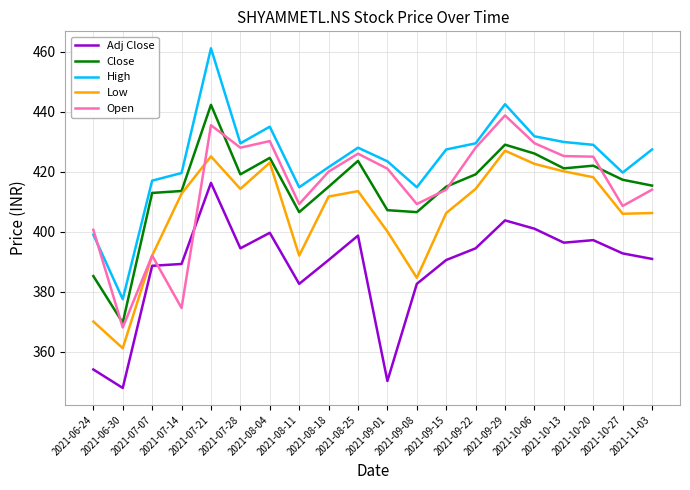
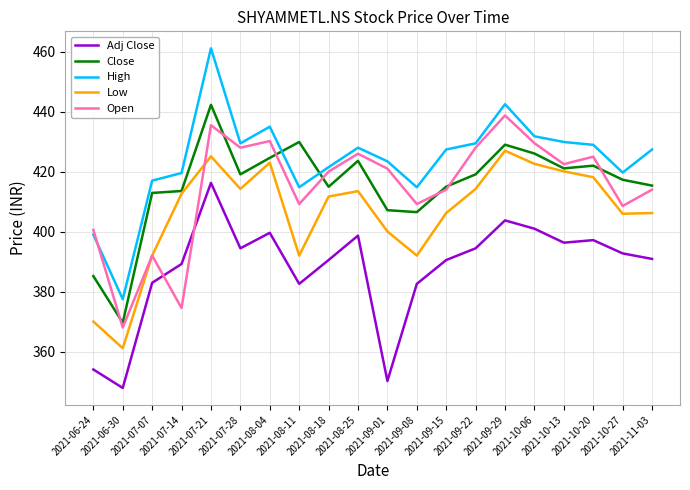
Adj Close, 2021-07-07: 389 -> 383
Close, 2021-08-11: 407 -> 430
Low, 2021-09-08: 385 -> 392
Open, 2021-10-13: 425 -> 423
